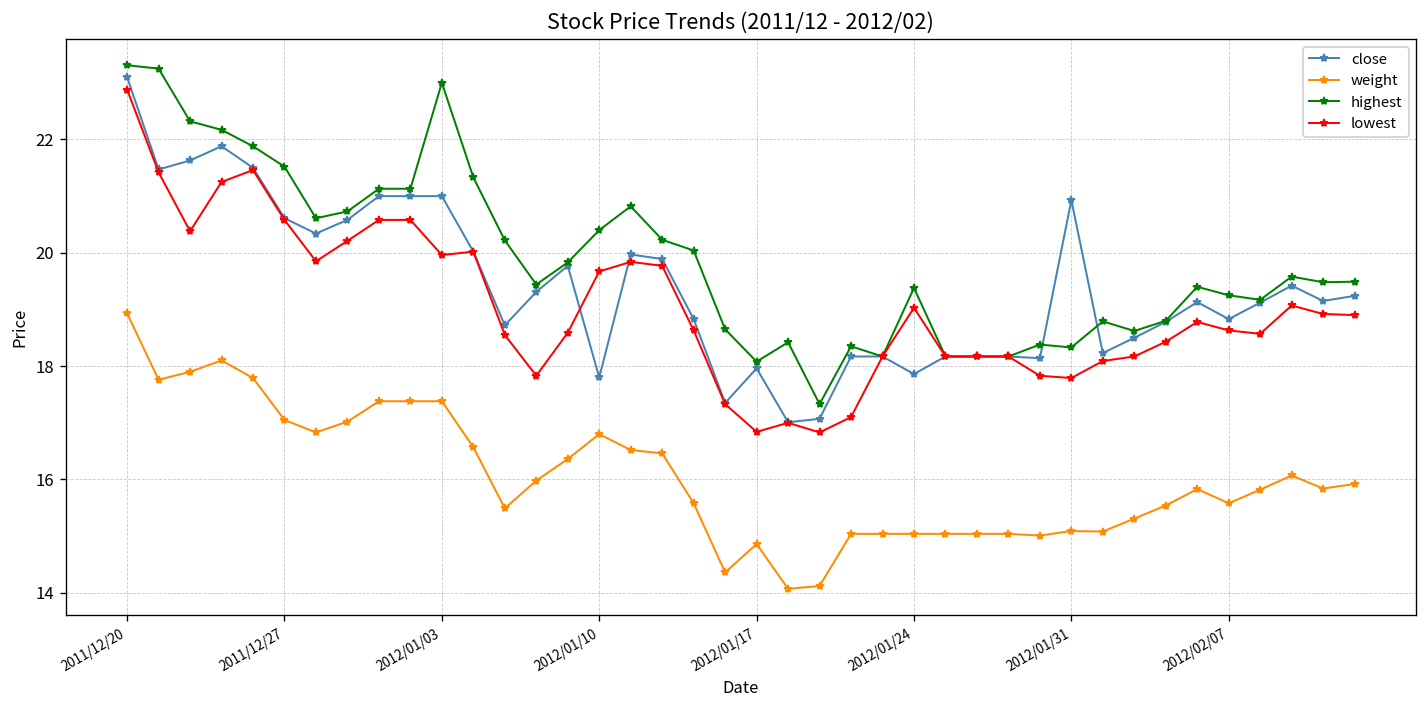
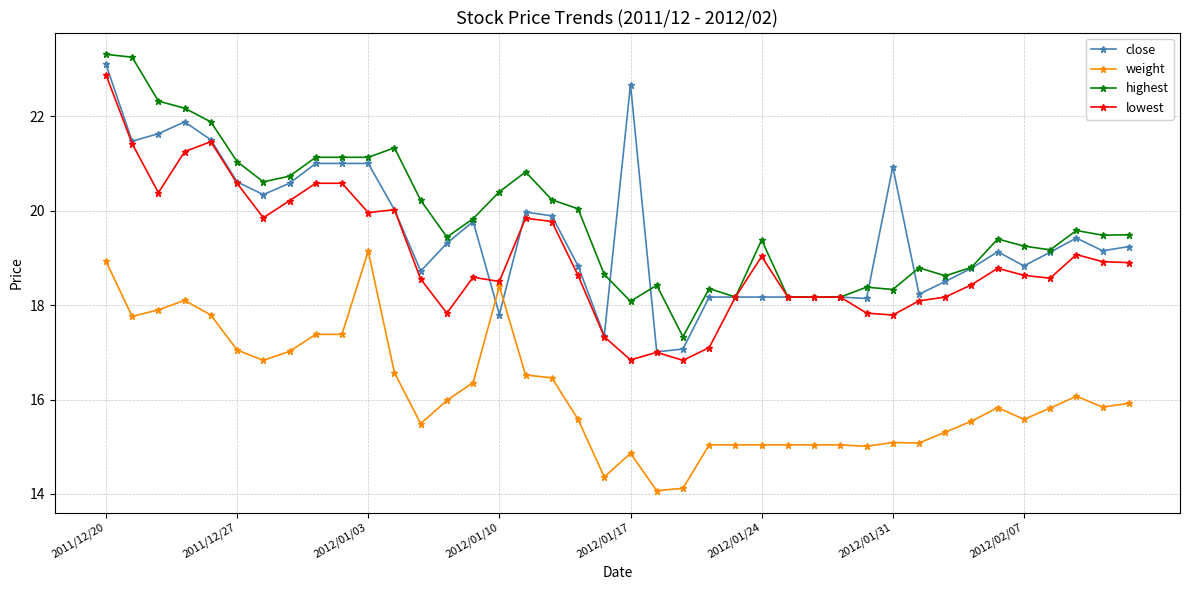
highest, 2011/12/27: 21.5 -> 21.0
weight, 2012/01/03: 17.4 -> 19.1
highest, 2012/01/03: 23.0 -> 21.1
weight, 2012/01/10: 16.8 -> 18.4
lowest, 2012/01/10: 19.7 -> 18.5
close, 2012/01/17: 18.0 -> 22.7
close, 2012/01/24: 17.9 -> 18.2
